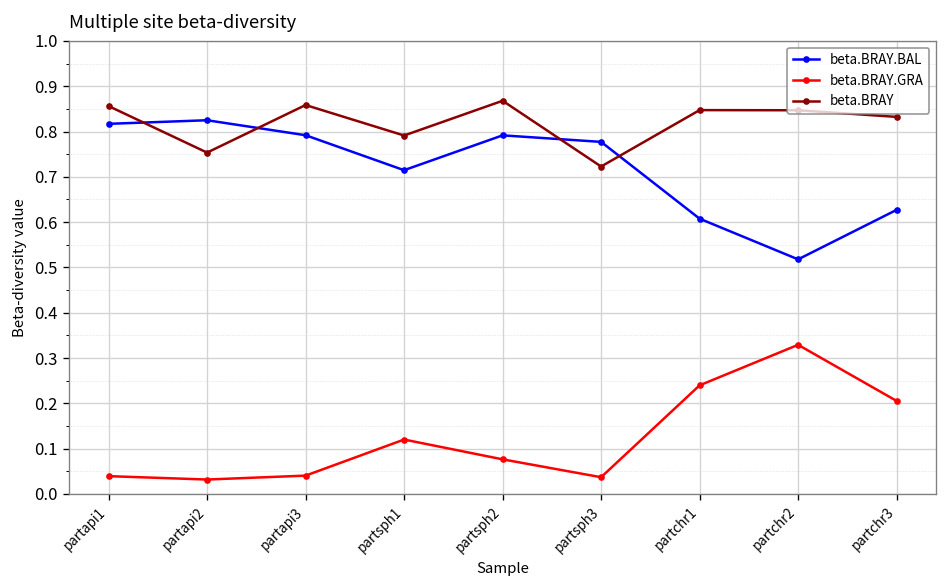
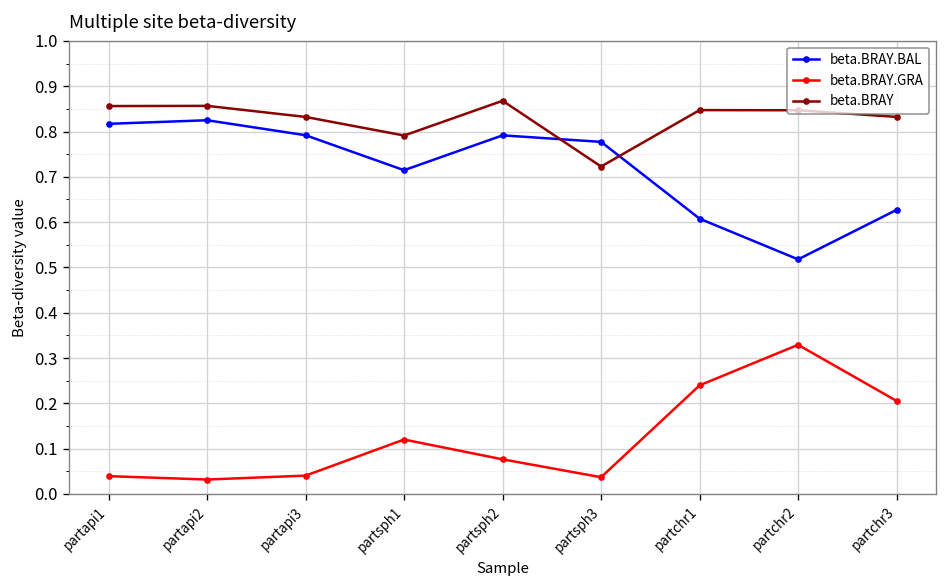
beta.BRAY, partapi2: 0.75 -> 0.86
beta.BRAY, partapi3: 0.86 -> 0.83
